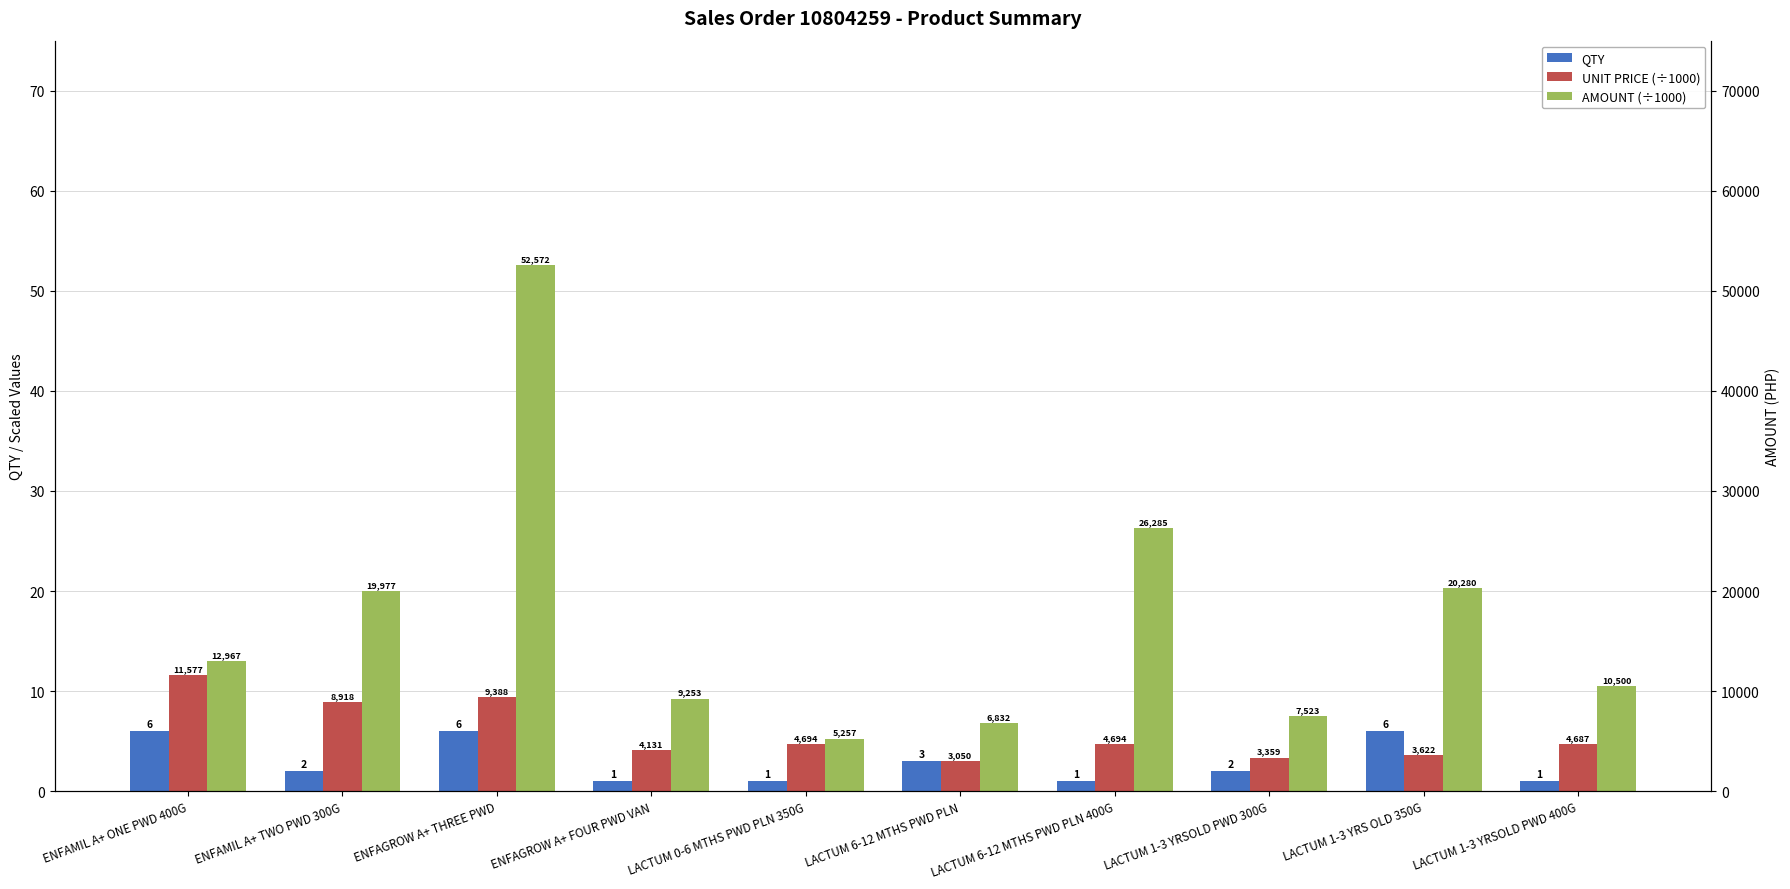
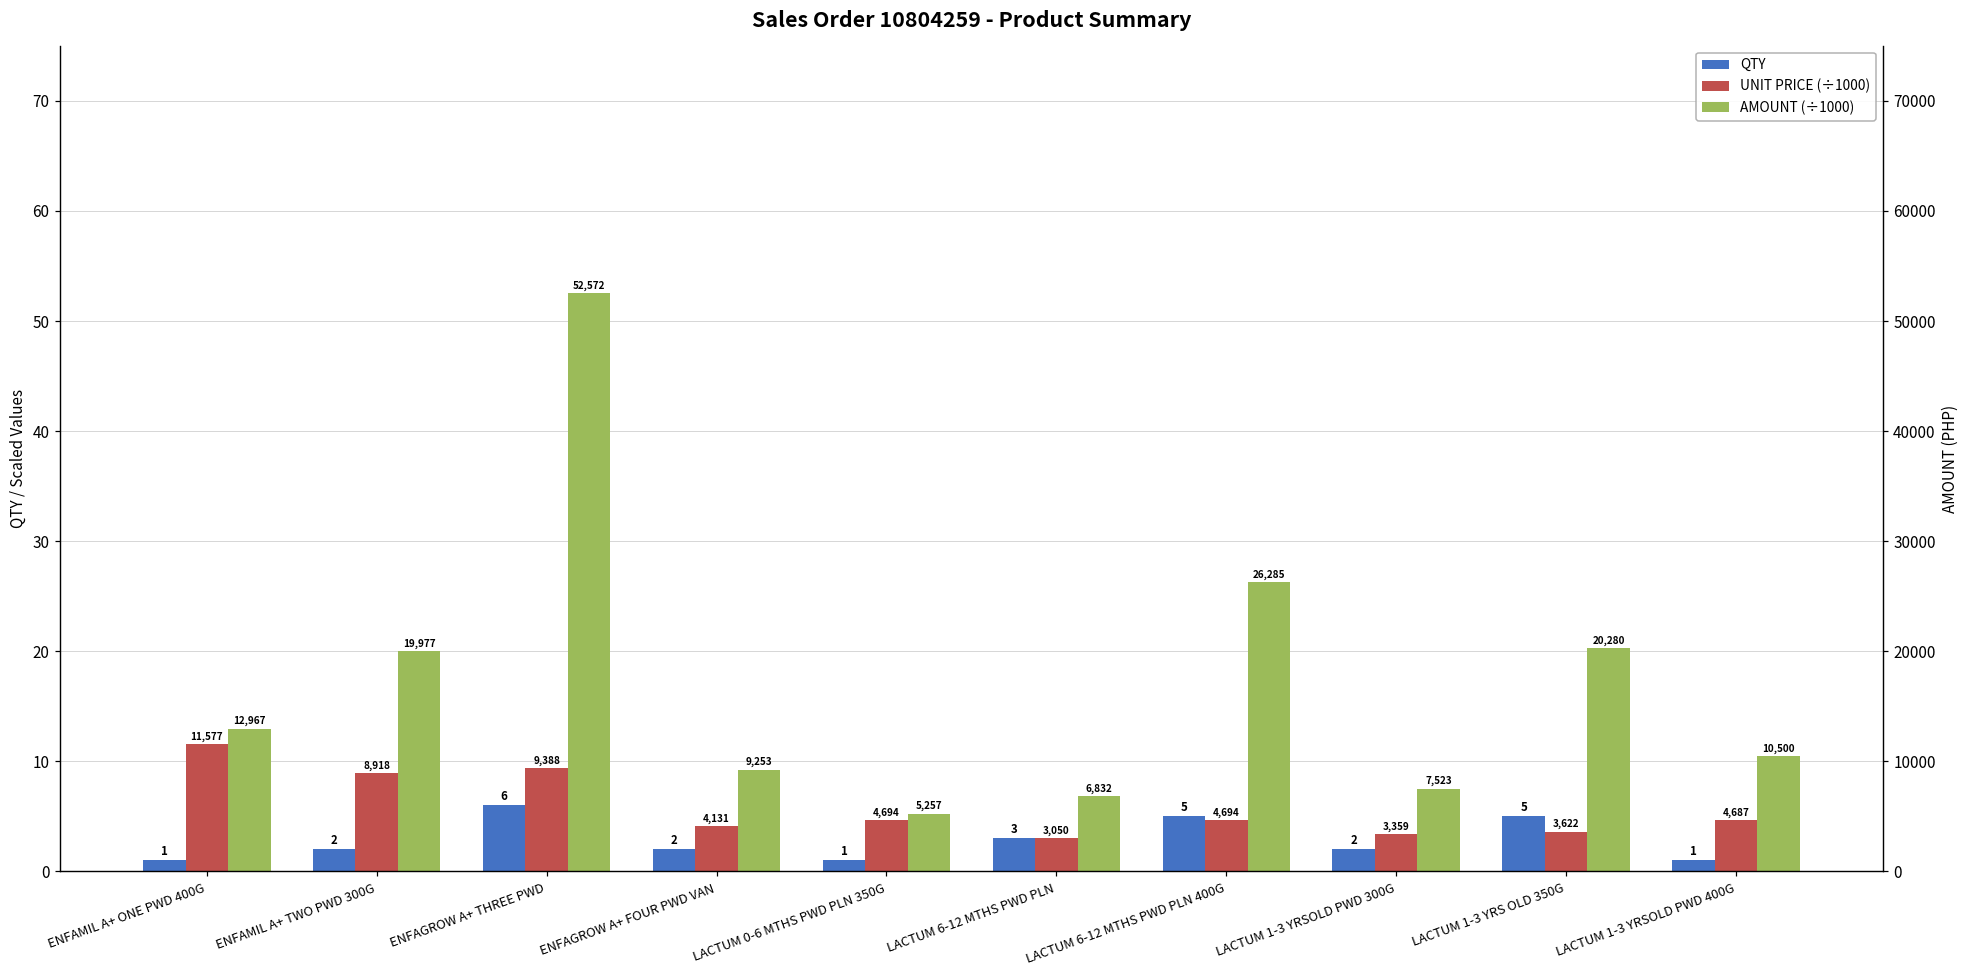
QTY, ENFAMIL A+ ONE PWD 400G: 6 -> 1
QTY, ENFAGROW A+ FOUR PWD VAN: 1 -> 2
QTY, LACTUM 6-12 MTHS PWD PLN 400G: 1 -> 5
QTY, LACTUM 1-3 YRS OLD 350G: 6 -> 5
